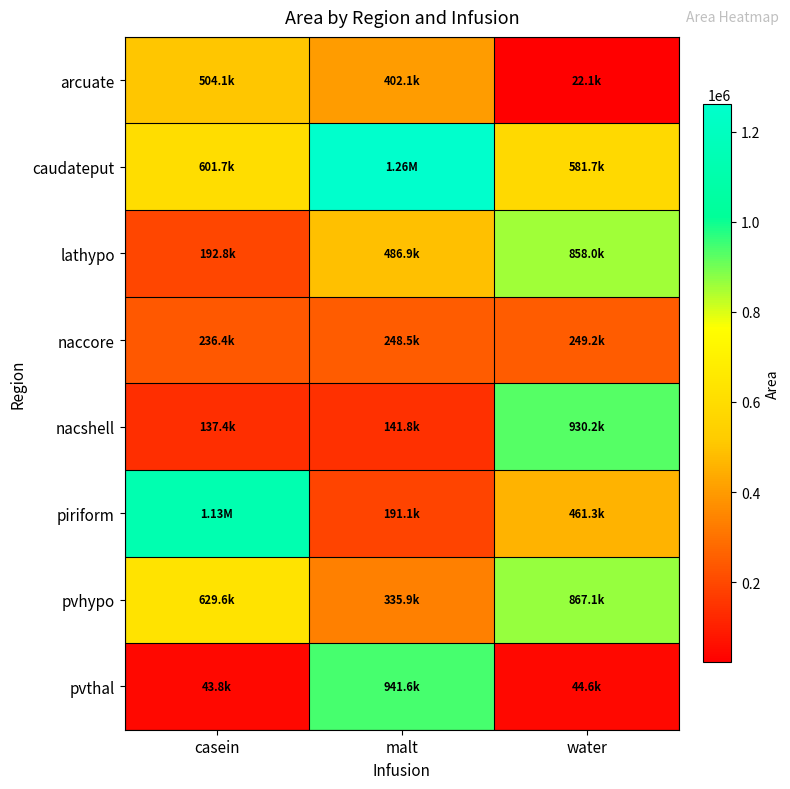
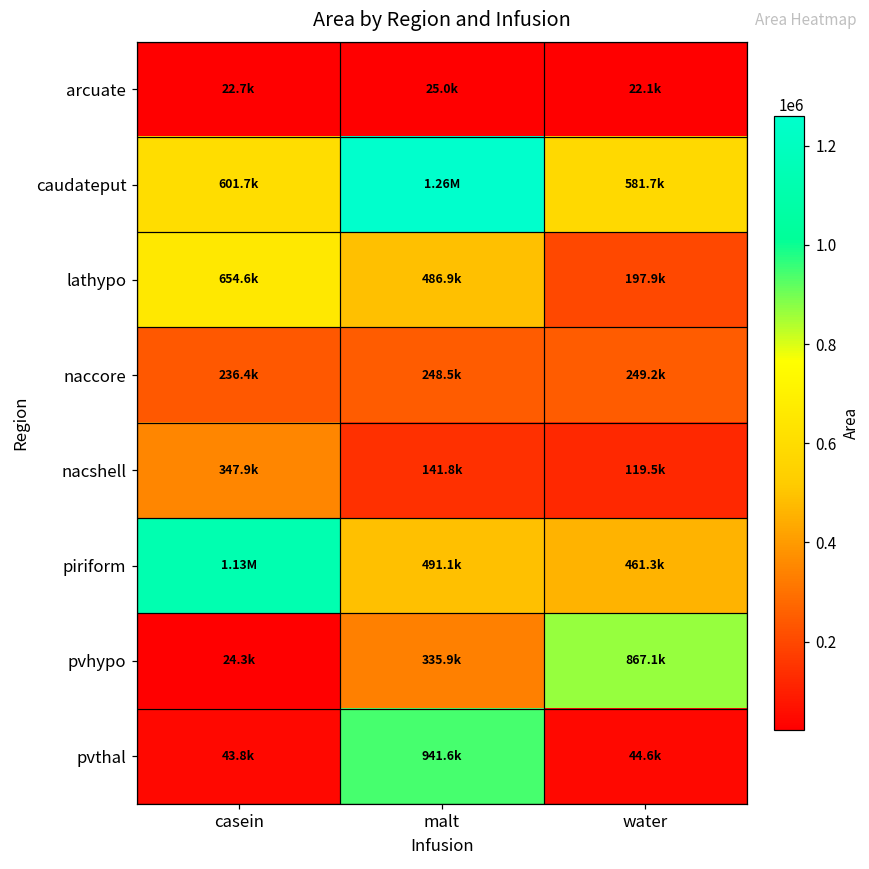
arcuate, casein: 504.1k -> 22.7k
arcuate, malt: 402.1k -> 25.0k
lathypo, casein: 192.8k -> 654.6k
lathypo, water: 858.0k -> 197.9k
nacshell, casein: 137.4k -> 347.9k
nacshell, water: 930.2k -> 119.5k
piriform, malt: 191.1k -> 491.1k
pvhypo, casein: 629.6k -> 24.3k
